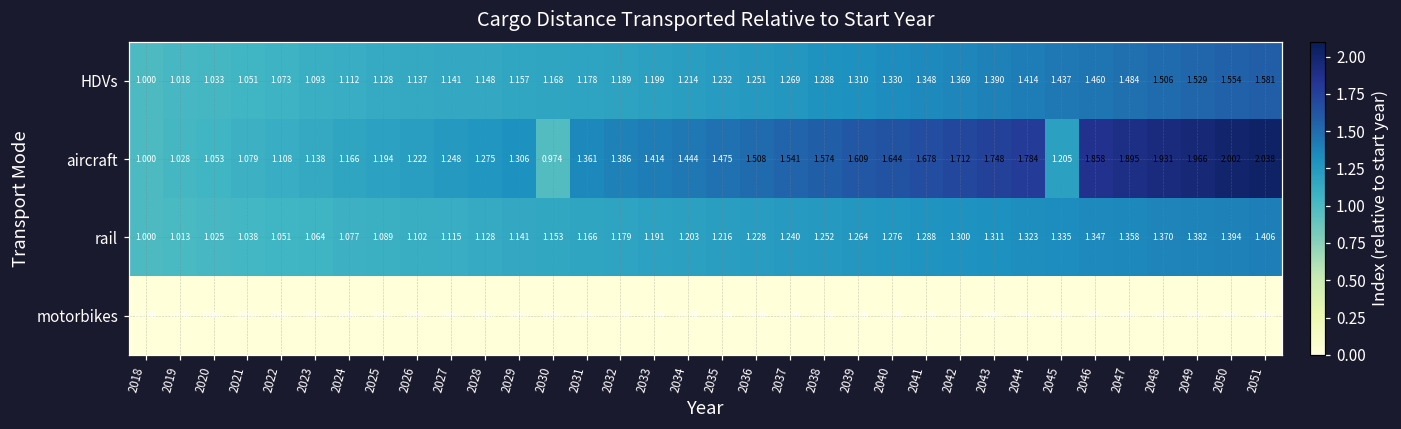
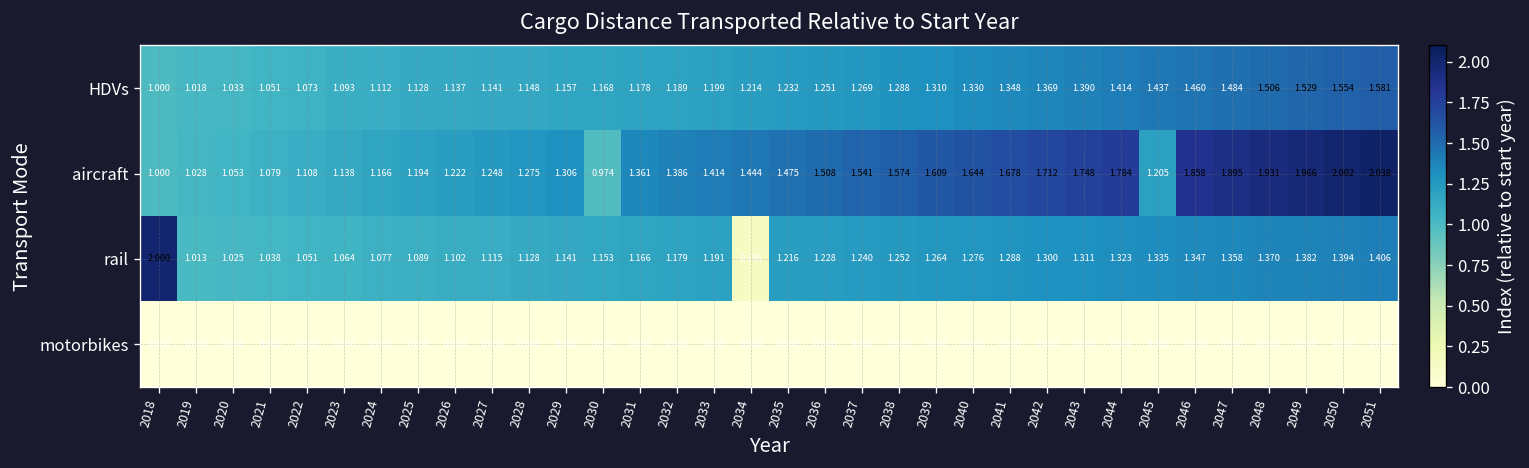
rail, 2018: 1.000 -> 2.000
rail, 2034: 1.203 -> 0.146
